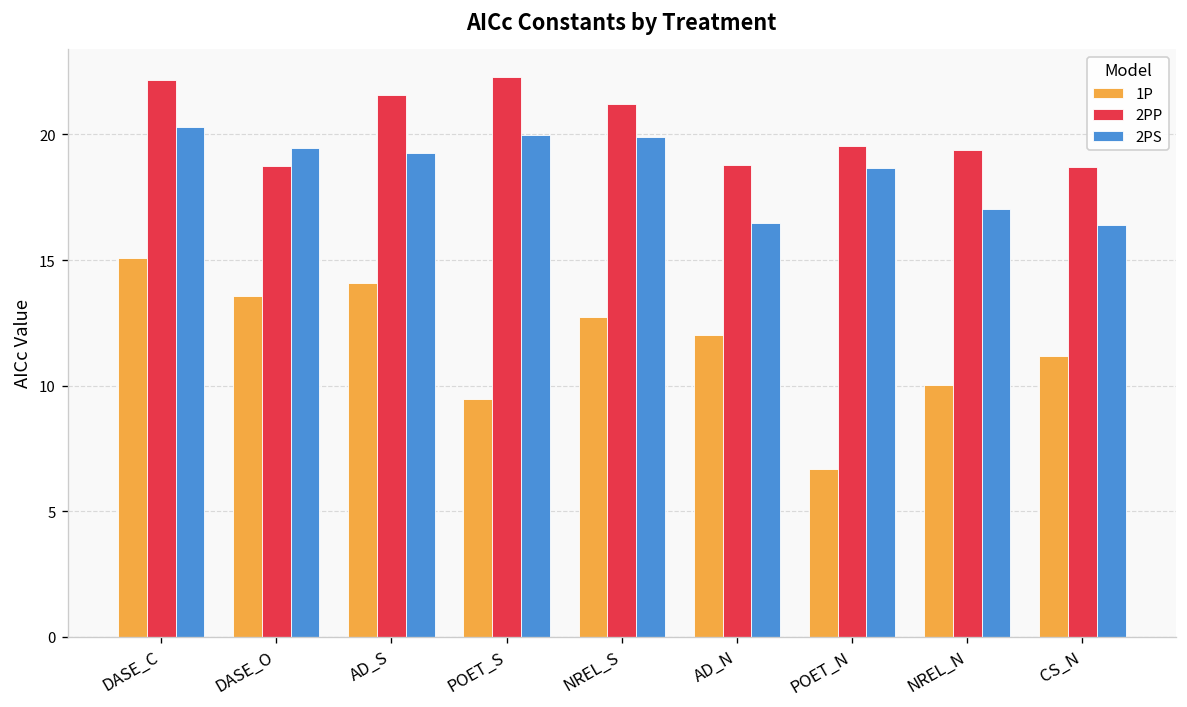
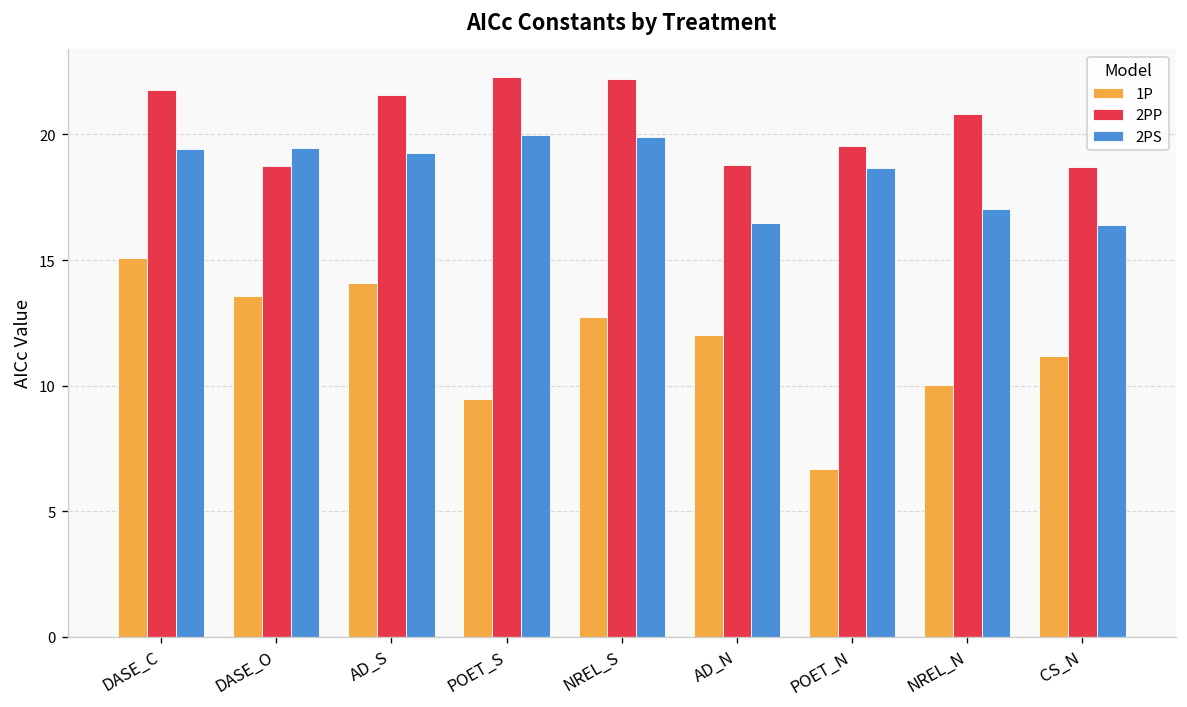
2PP, DASE_C: 22.2 -> 21.8
2PS, DASE_C: 20.3 -> 19.4
2PP, NREL_S: 21.2 -> 22.2
2PP, NREL_N: 19.4 -> 20.8
